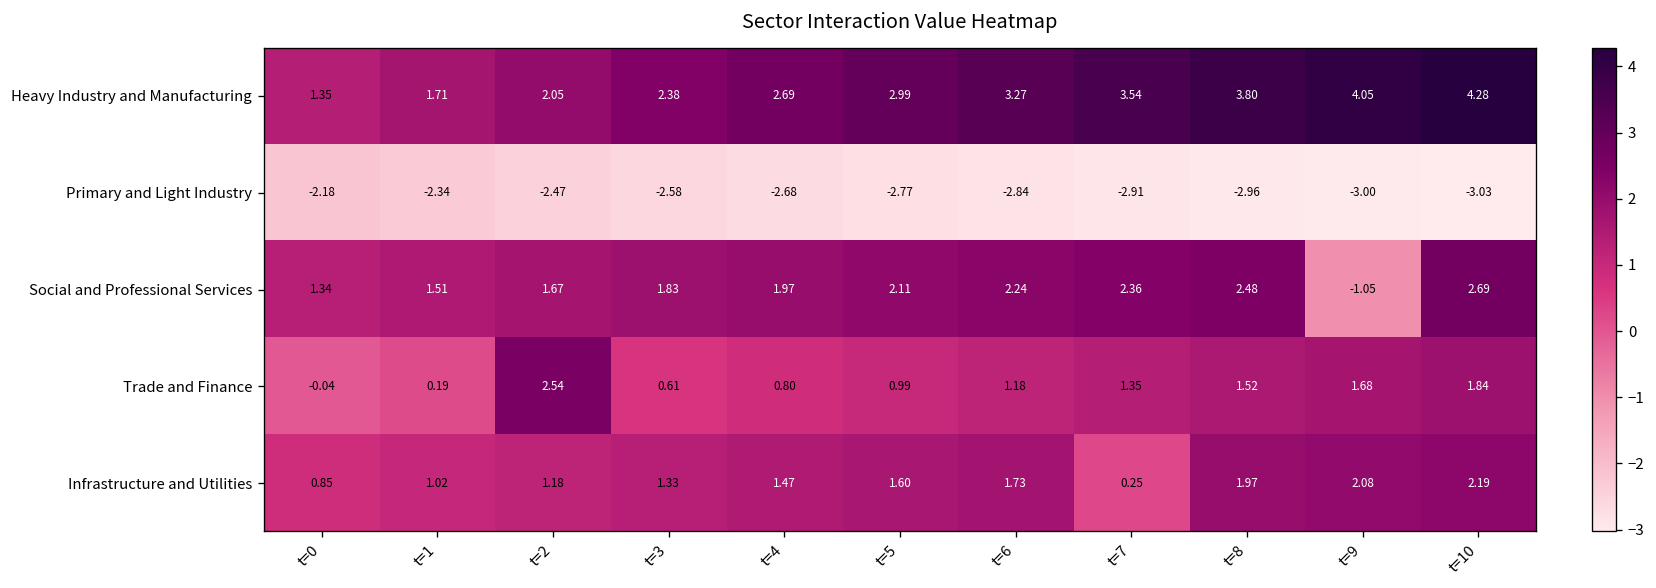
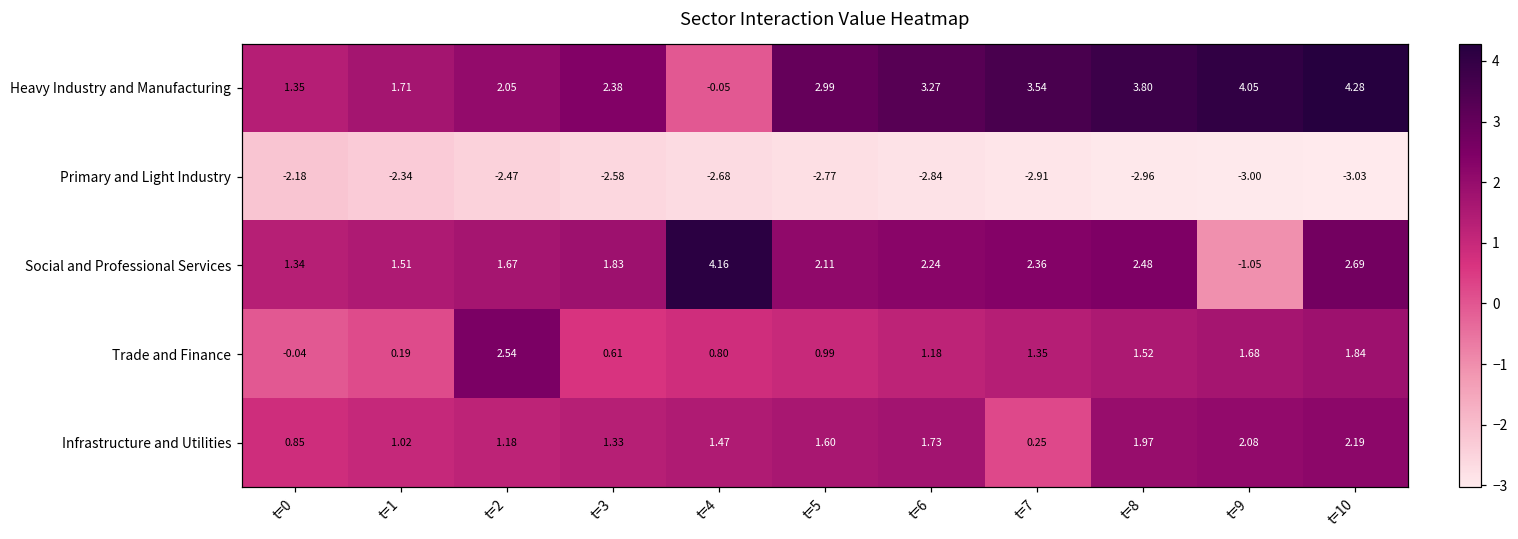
Heavy Industry and Manufacturing, t=4: 2.69 -> -0.05
Social and Professional Services, t=4: 1.97 -> 4.16
